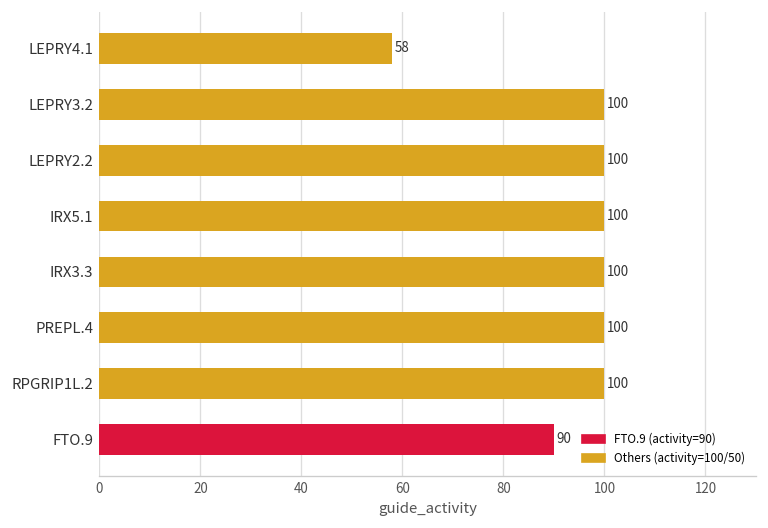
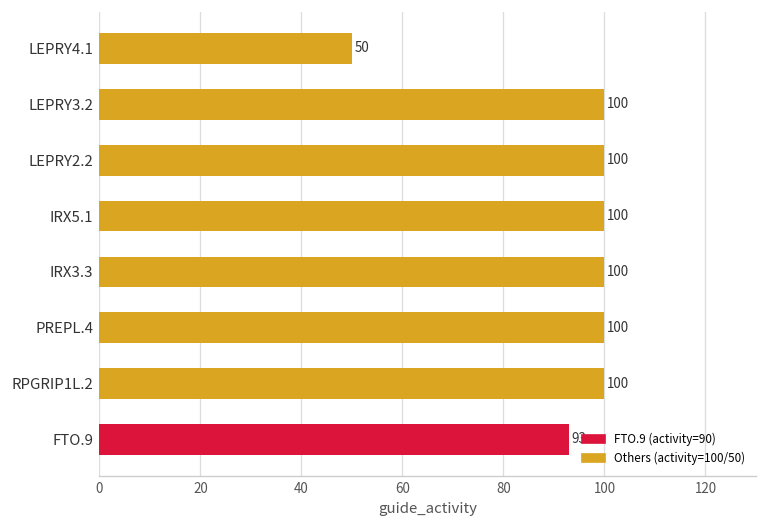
LEPRY4.1: 58 -> 50
FTO.9: 90 -> 93
